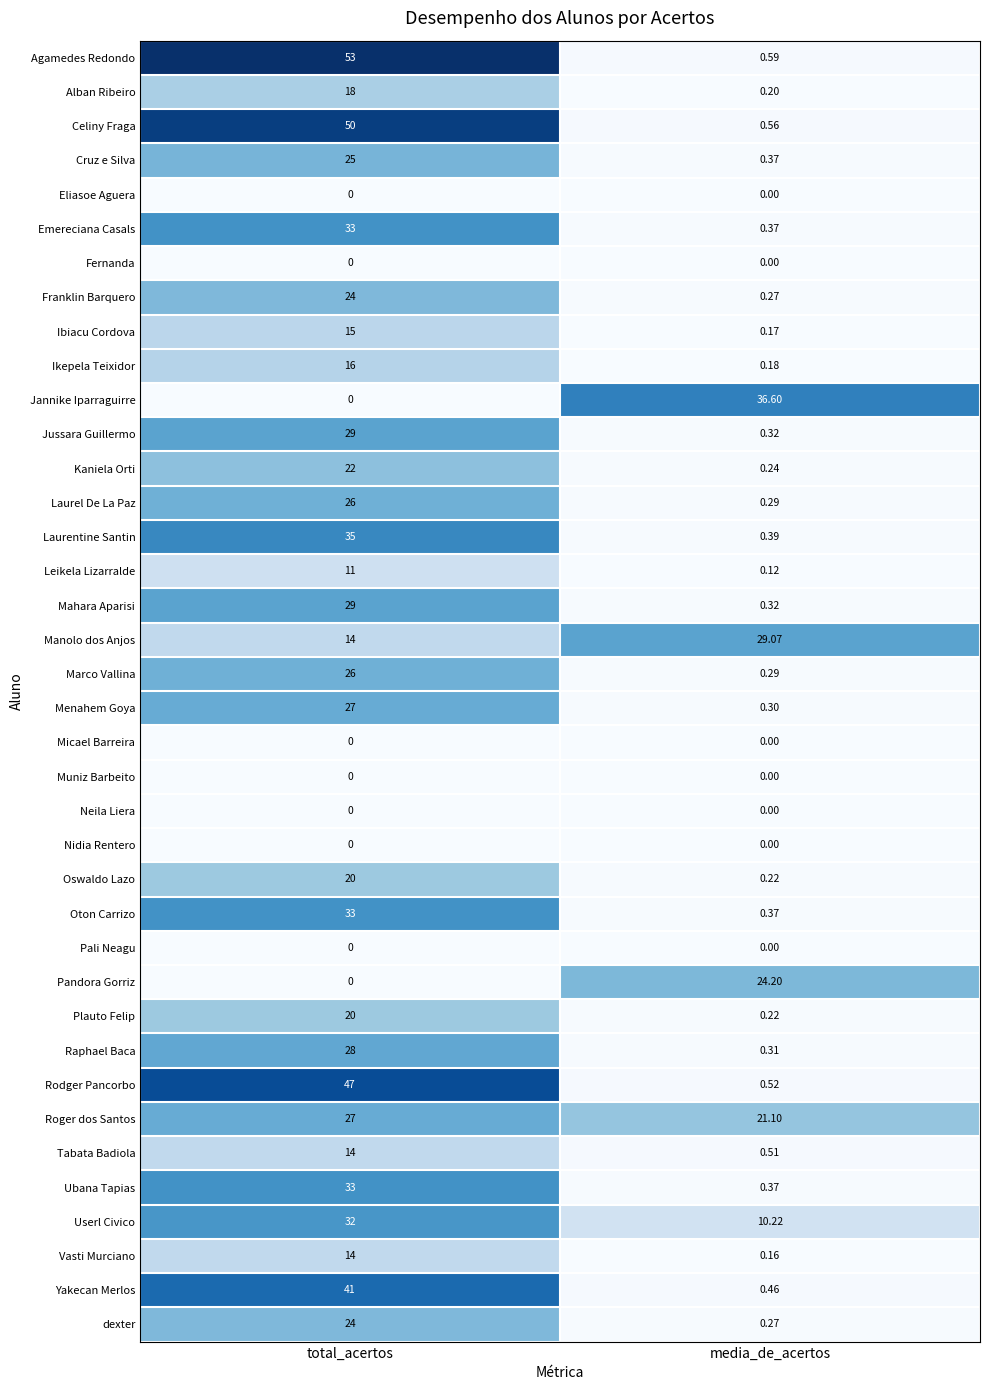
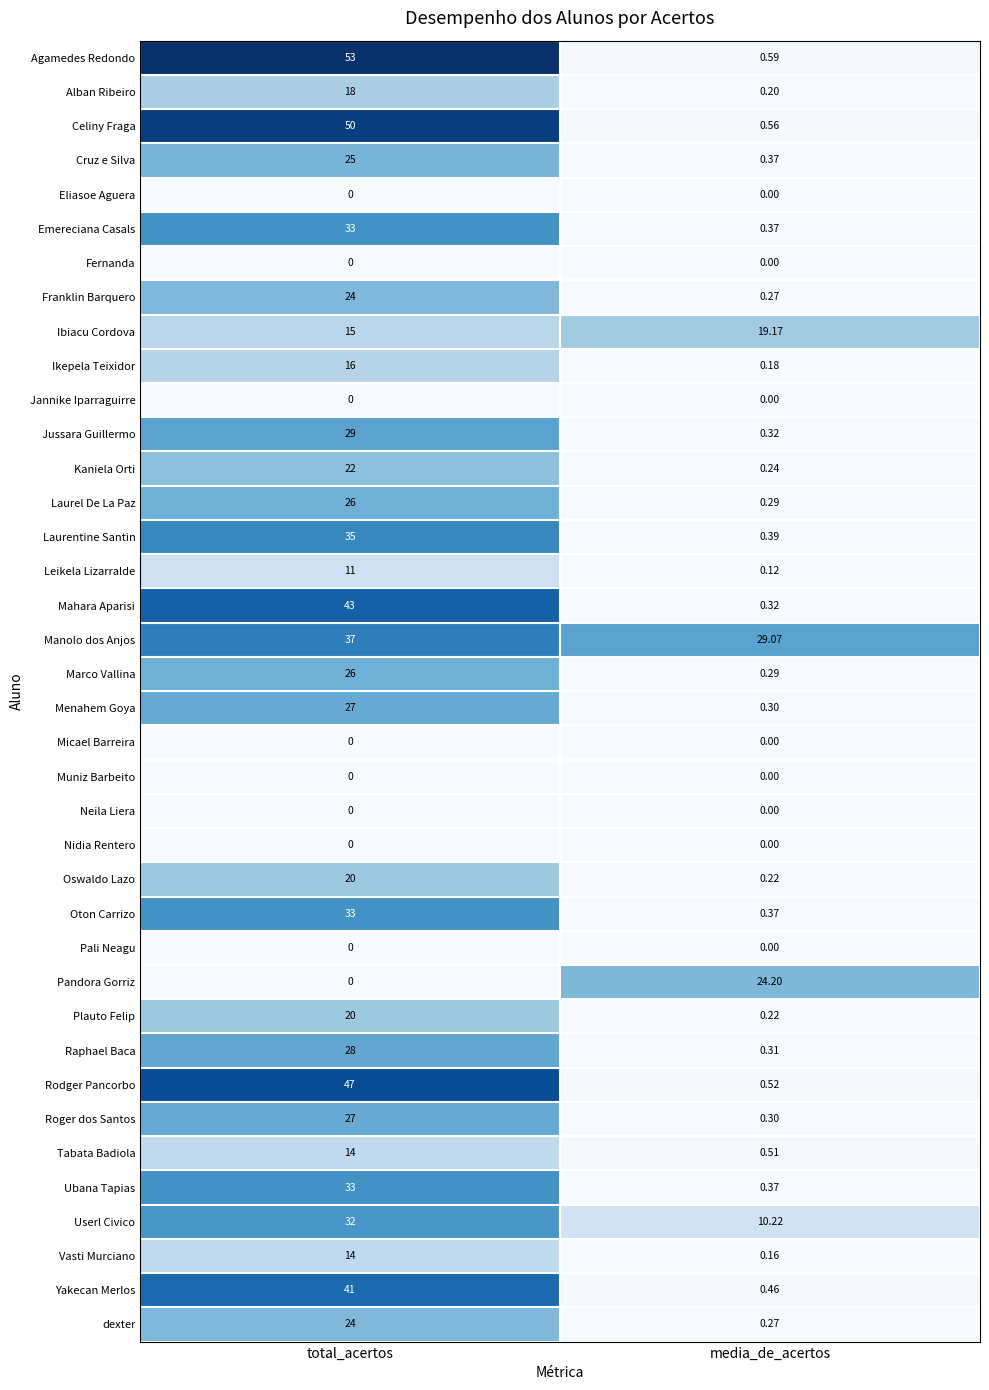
Ibiacu Cordova, media_de_acertos: 0.17 -> 19.17
Jannike Iparraguirre, media_de_acertos: 36.60 -> 0.00
Mahara Aparisi, total_acertos: 29 -> 43
Manolo dos Anjos, total_acertos: 14 -> 37
Roger dos Santos, media_de_acertos: 21.10 -> 0.30
